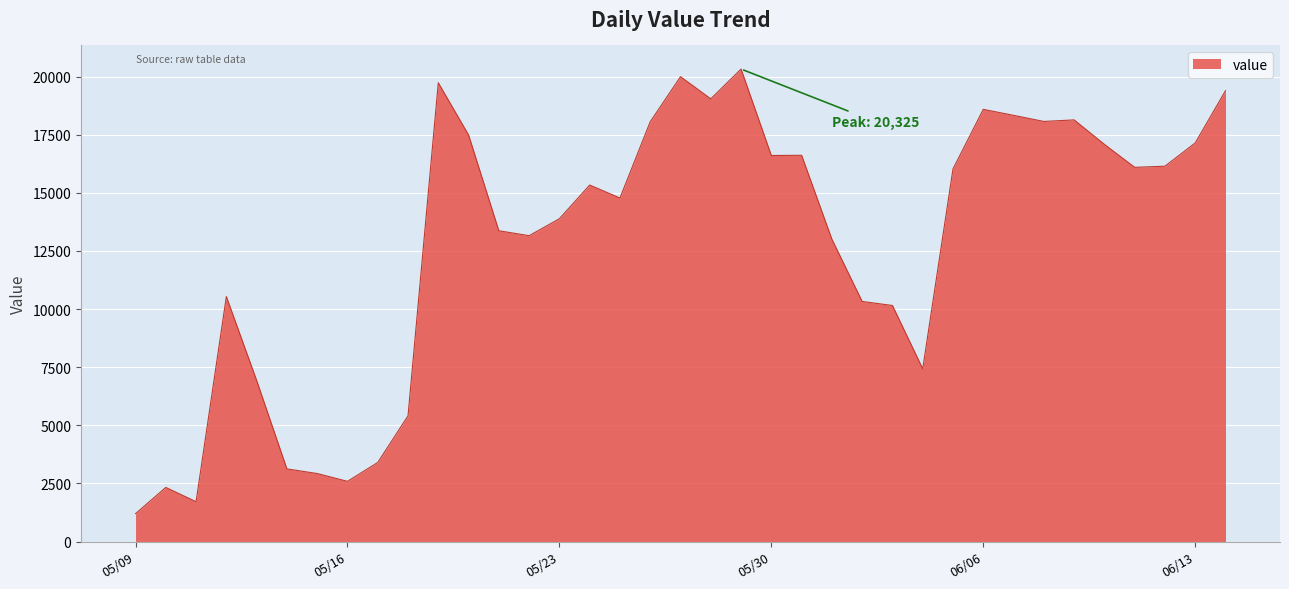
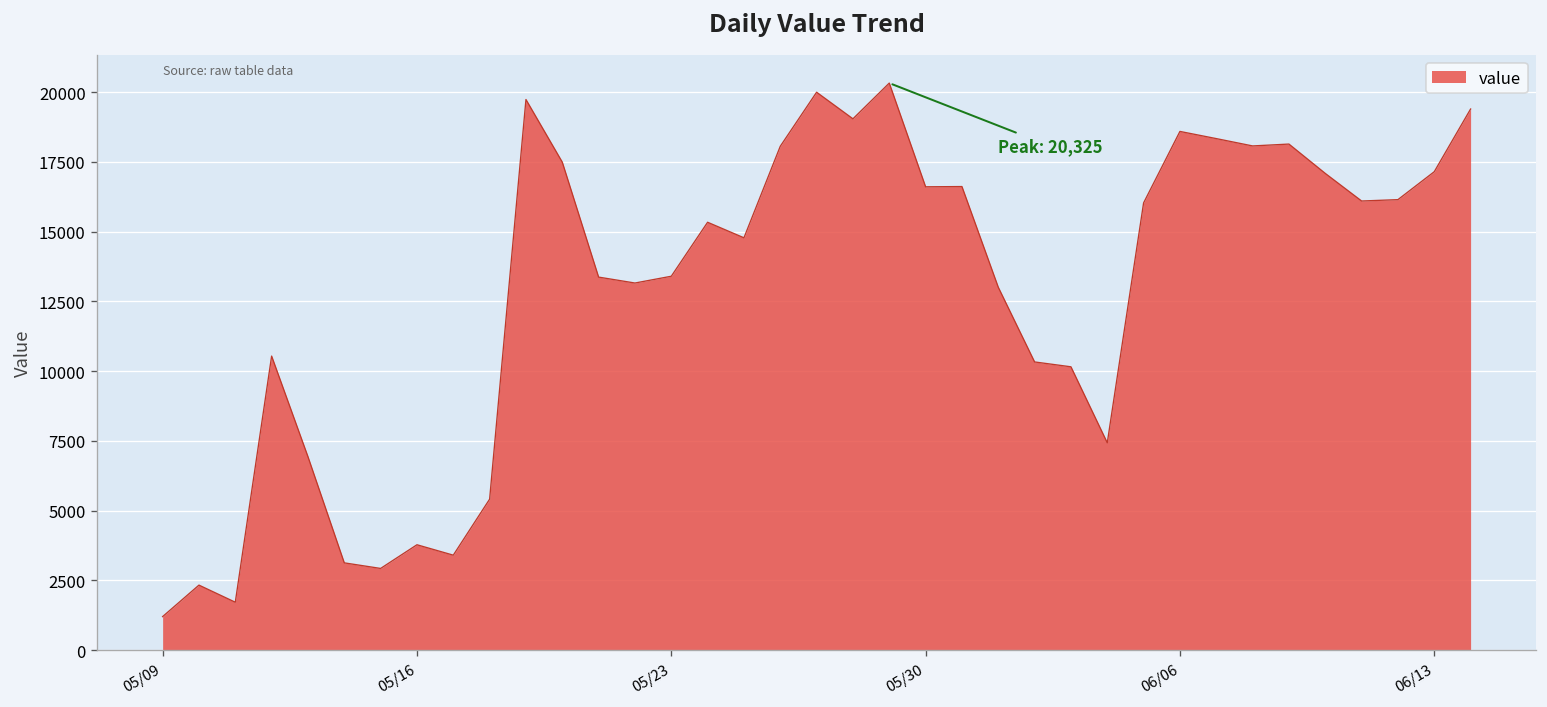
05/16: 2600 -> 3800
05/23: 13900 -> 13400
